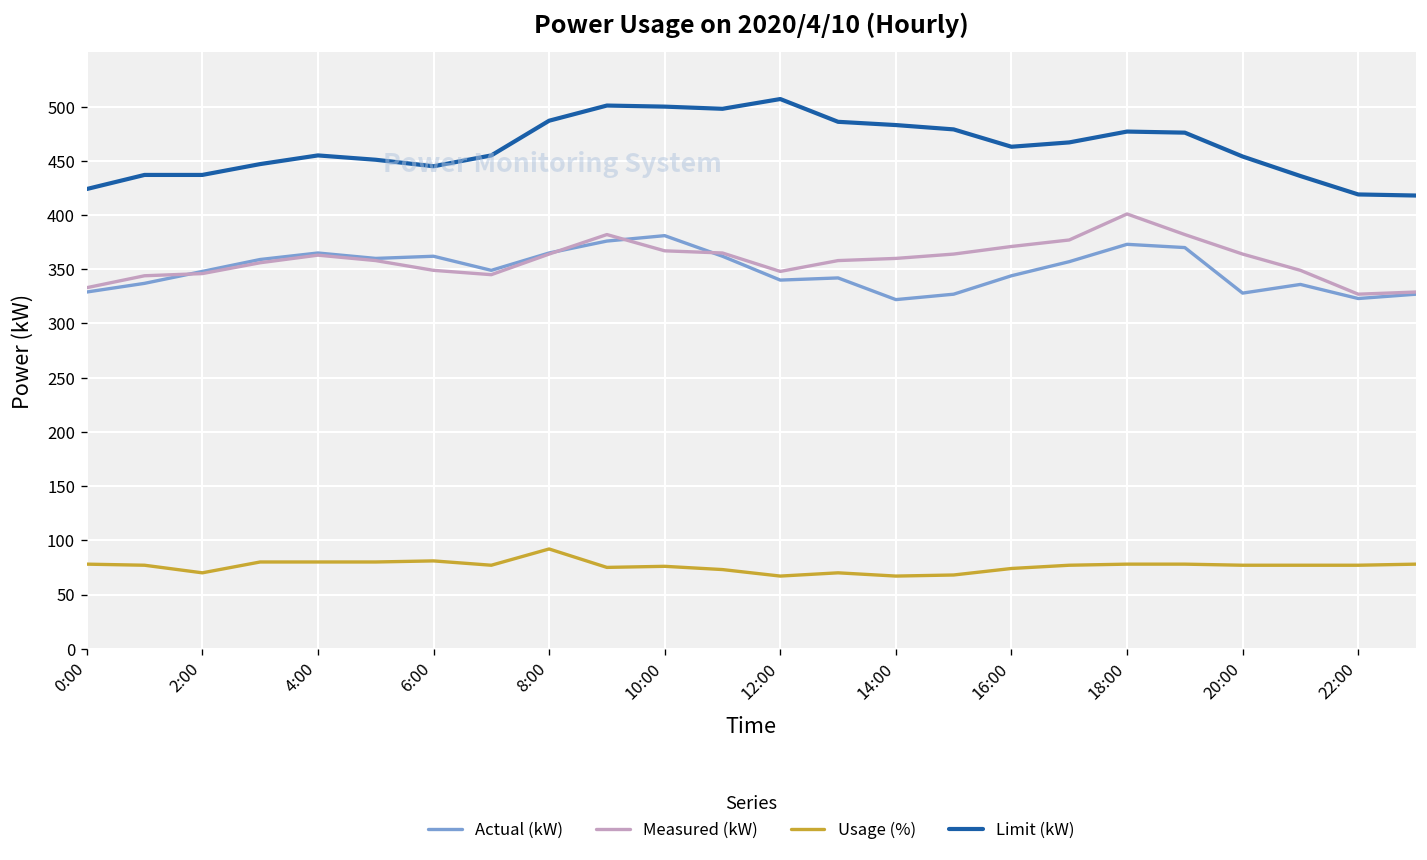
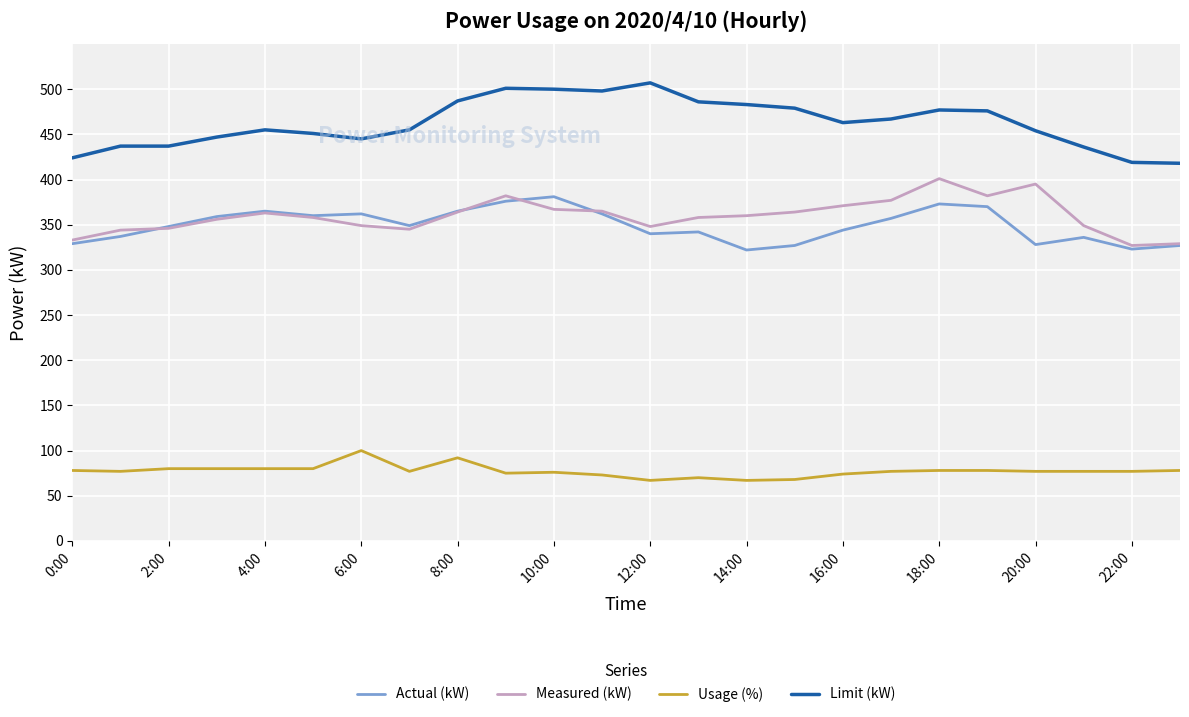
Usage (%), 2:00: 70 -> 80
Usage (%), 6:00: 80 -> 100
Measured (kW), 20:00: 360 -> 400
